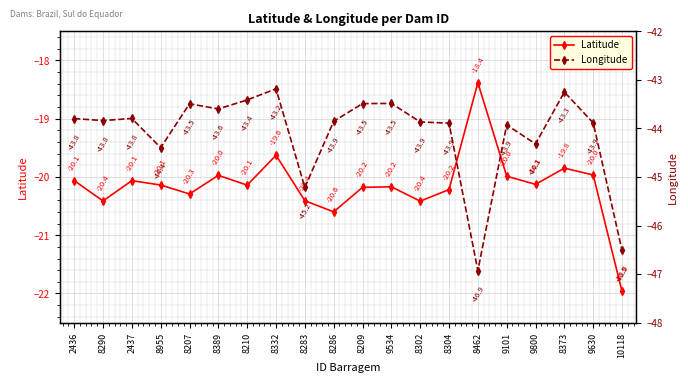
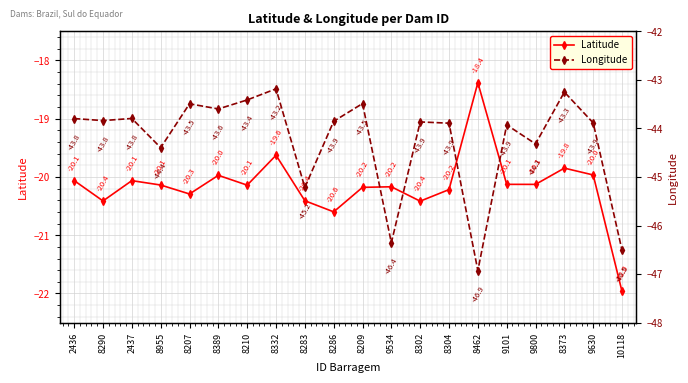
Latitude, 9101: -20.0 -> -20.1
Longitude, 9534: -43.5 -> -46.4
